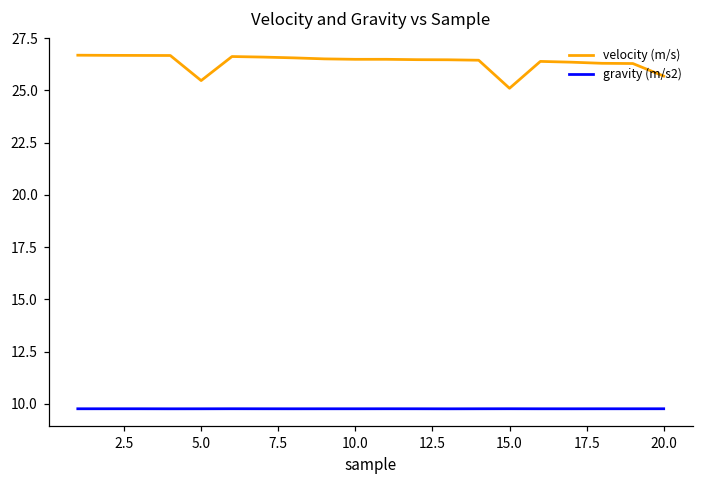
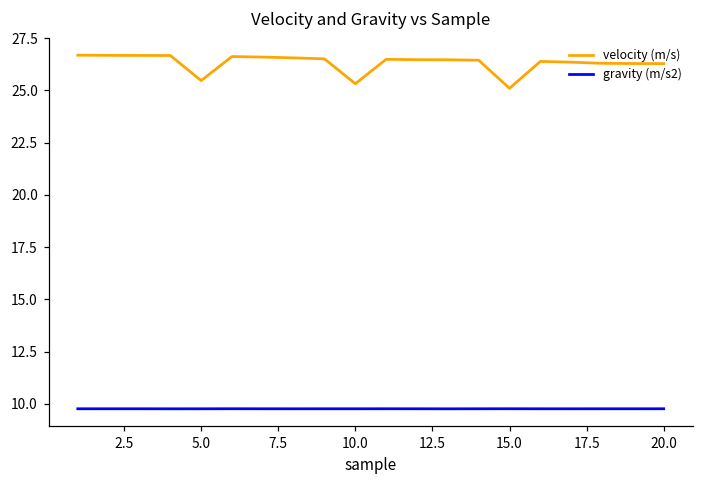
velocity (m/s), 10.0: 26.5 -> 25.3
velocity (m/s), 20.0: 25.7 -> 26.3
